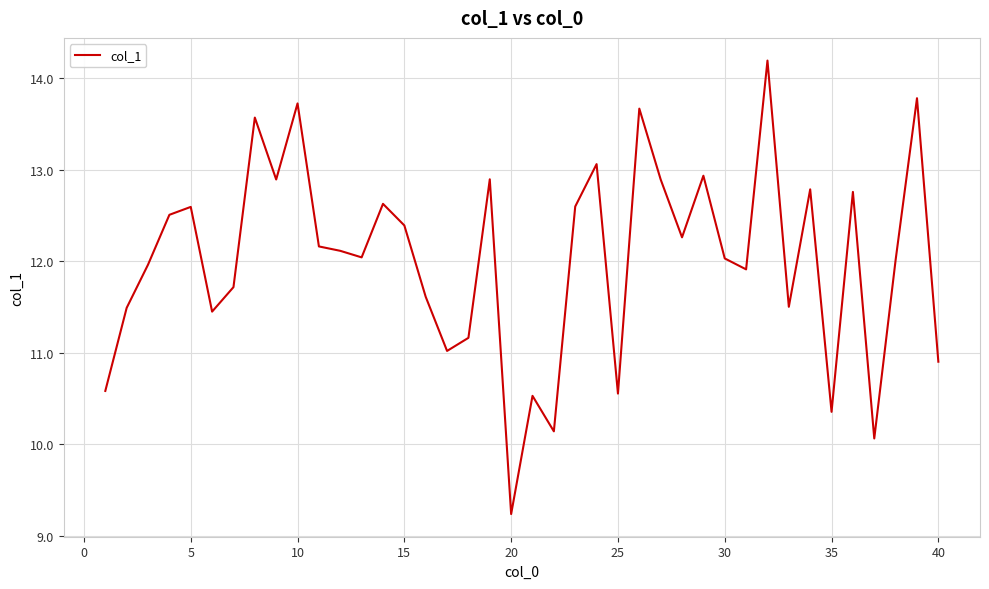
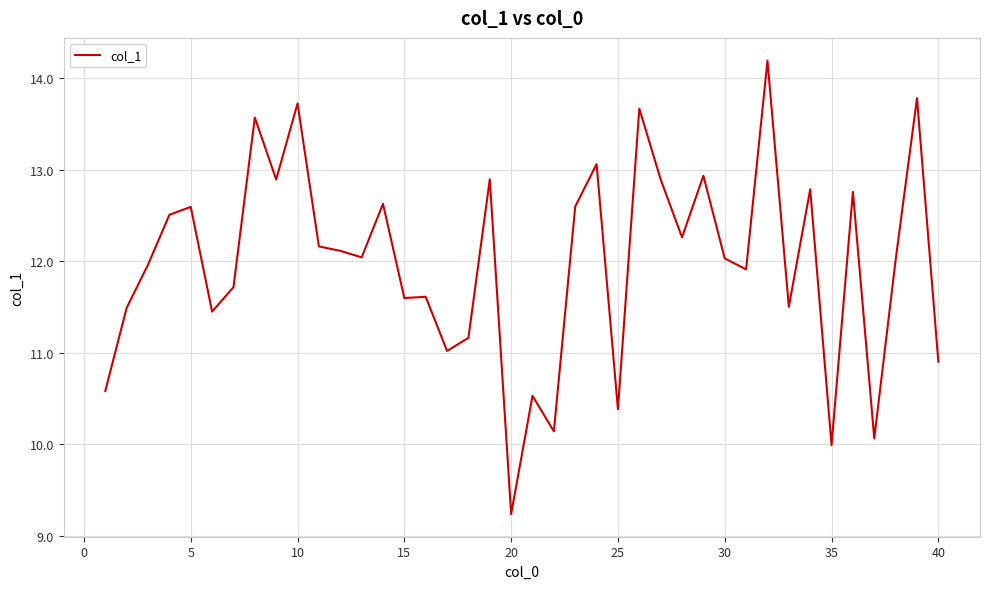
15: 12.4 -> 11.6
25: 10.6 -> 10.4
35: 10.4 -> 10.0
